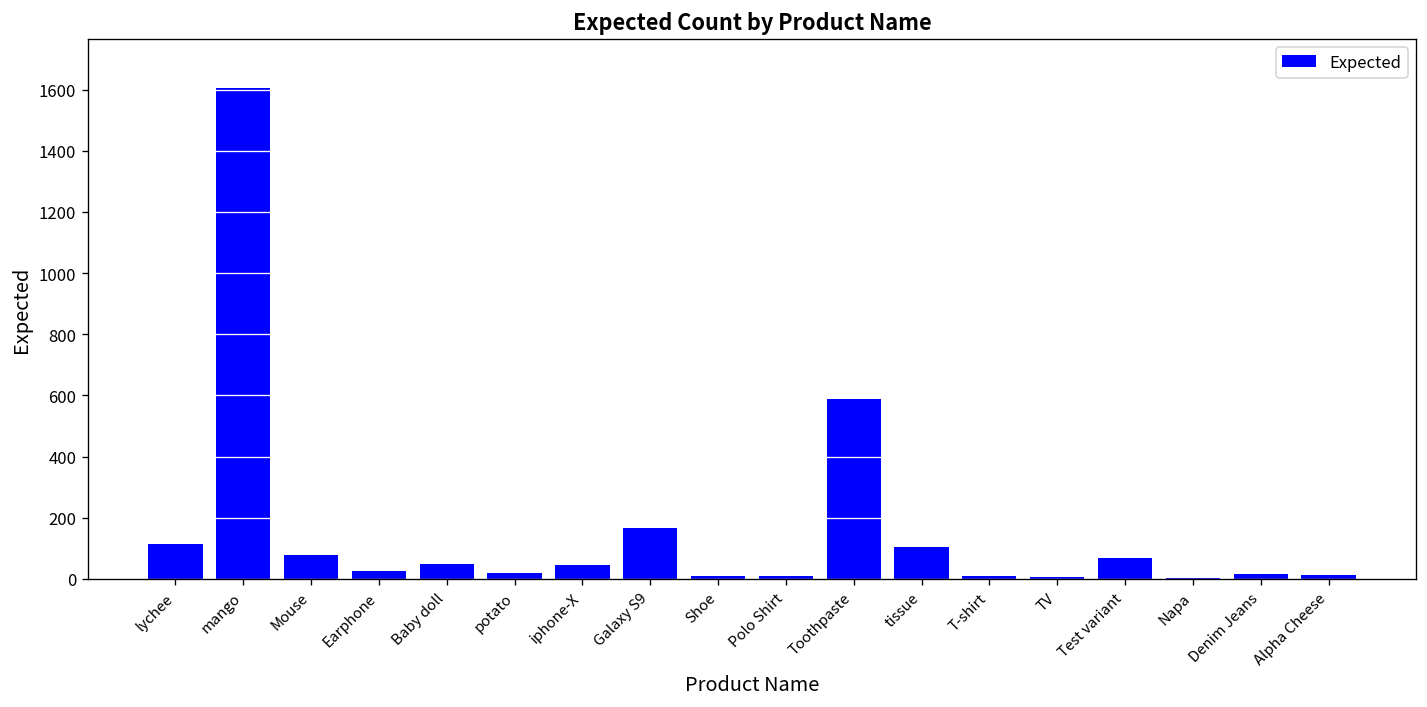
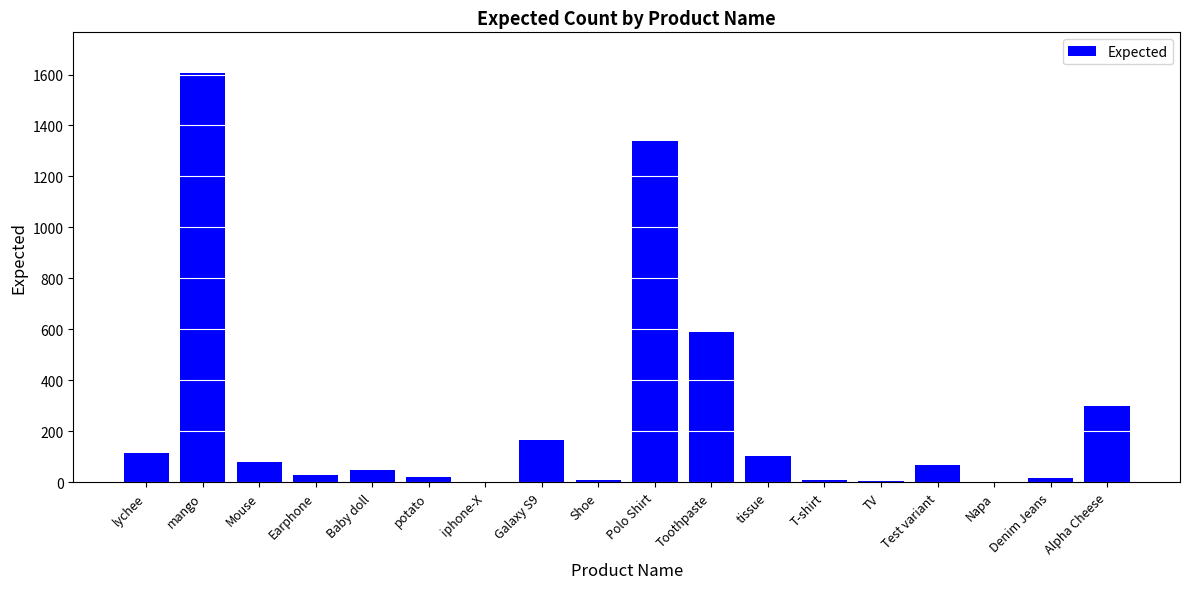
iphone-X: 50 -> 0
Polo Shirt: 10 -> 1340
Alpha Cheese: 10 -> 300
